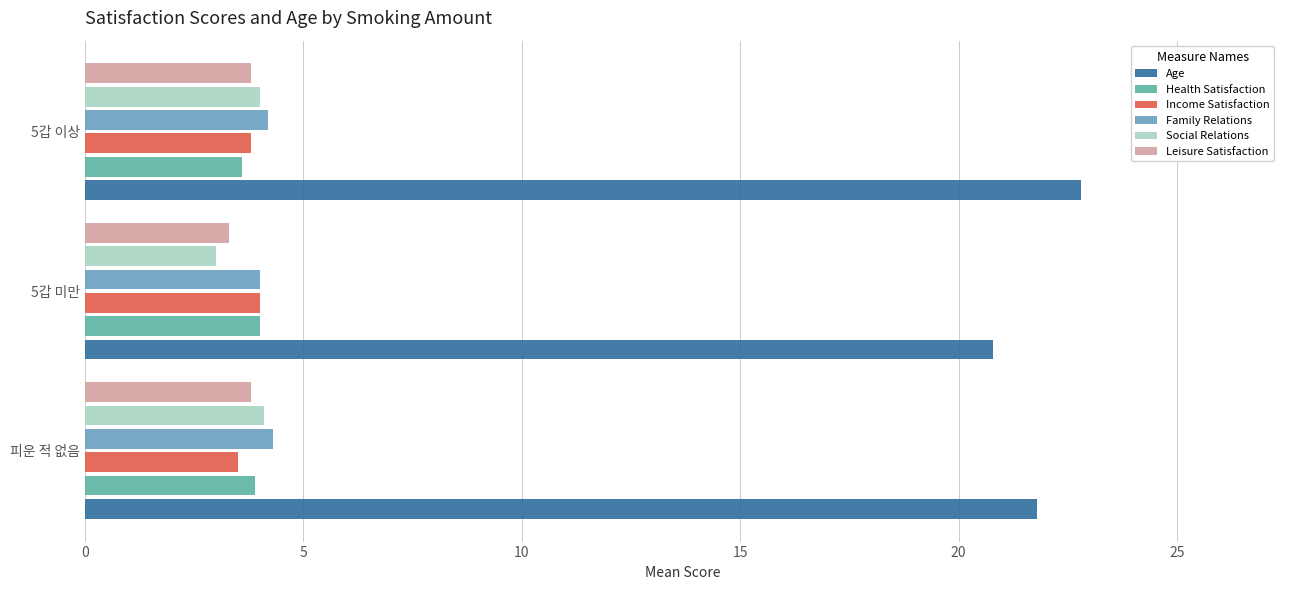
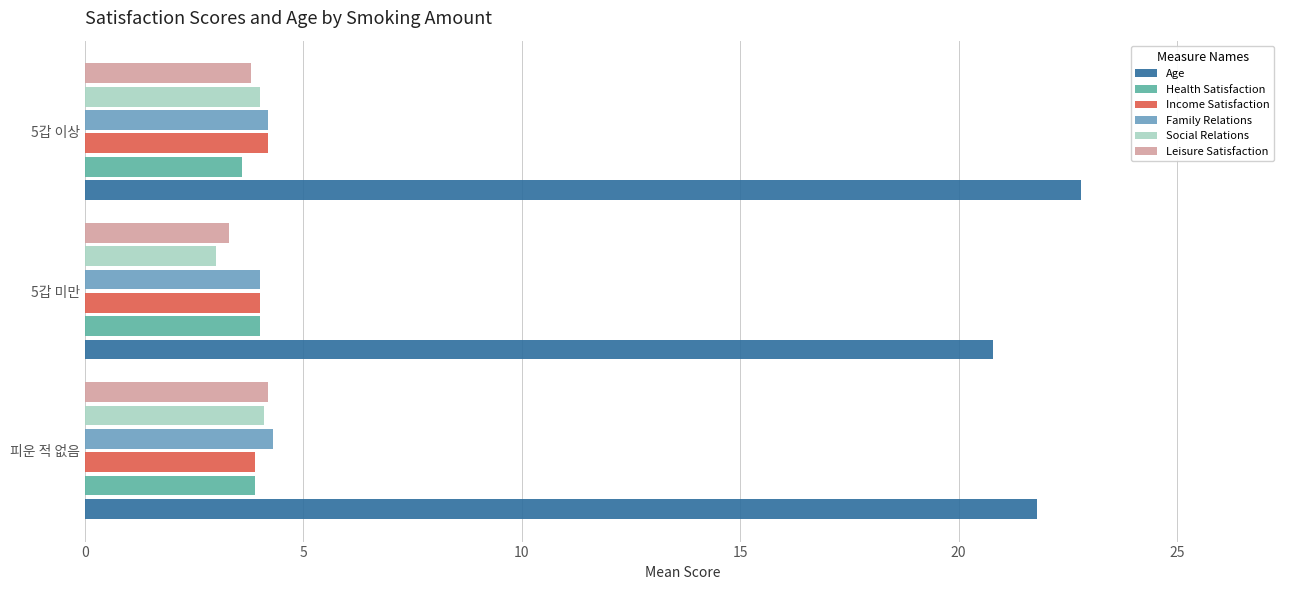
Income Satisfaction, 5갑 이상: 3.8 -> 4.2
Leisure Satisfaction, 피운 적 없음: 3.8 -> 4.2
Income Satisfaction, 피운 적 없음: 3.5 -> 3.9
